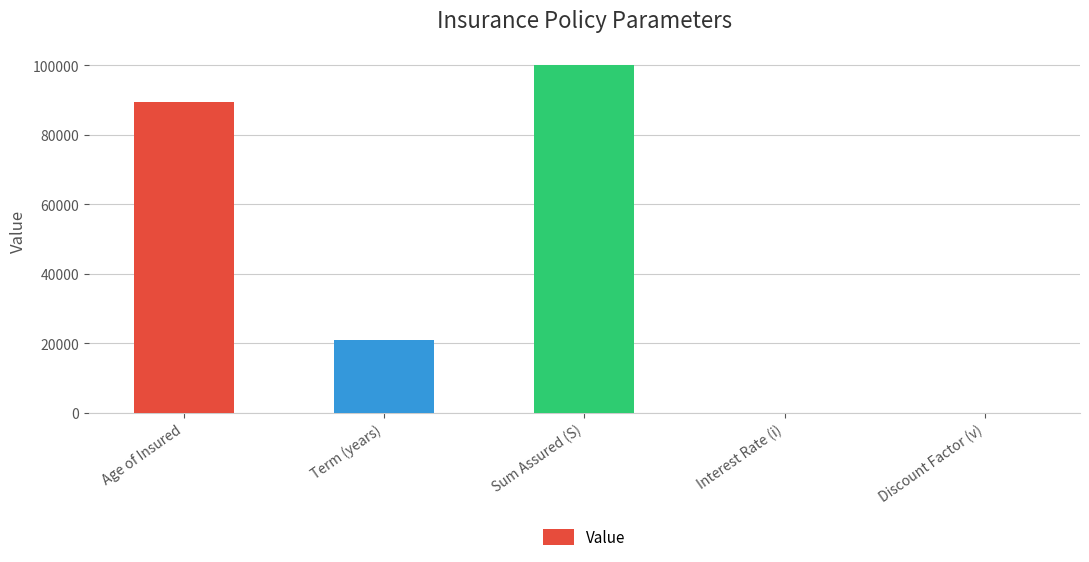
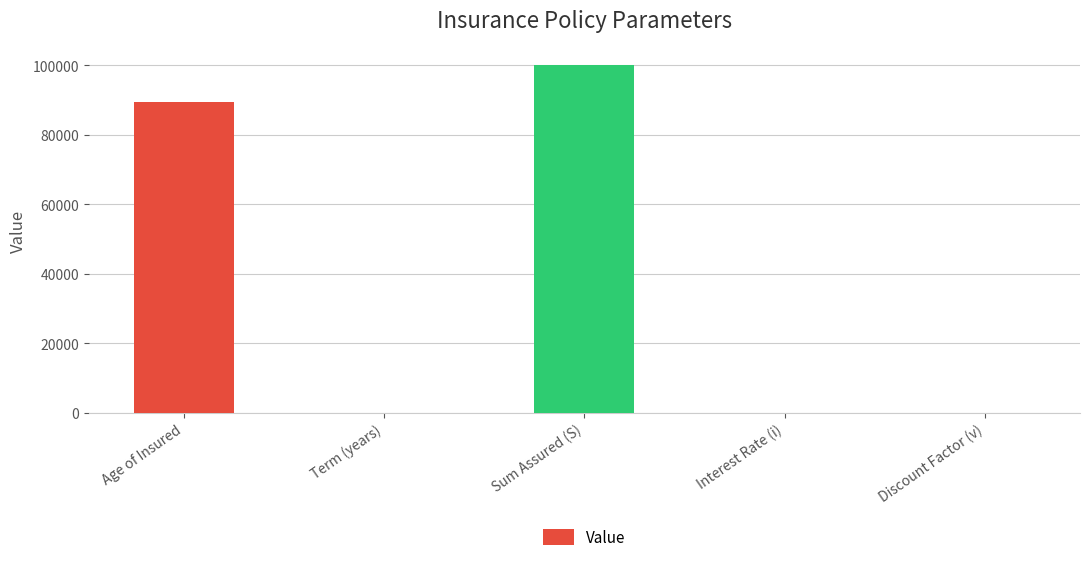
Term (years): 21000 -> 0
